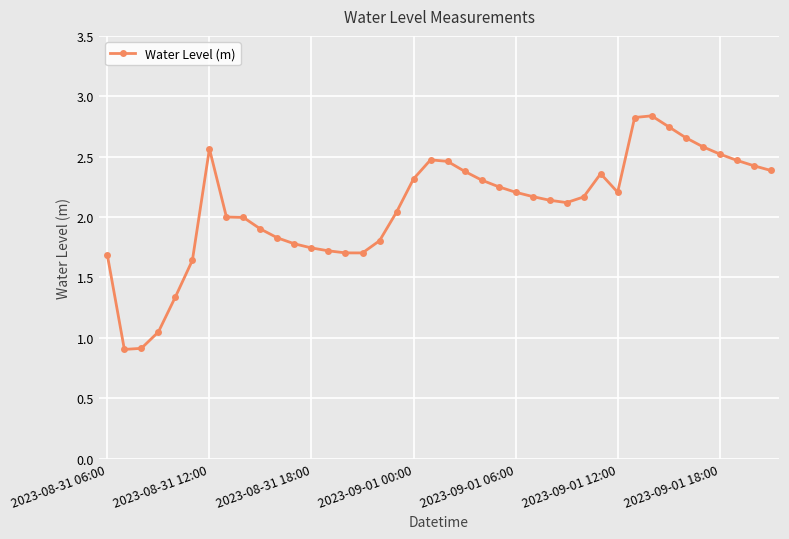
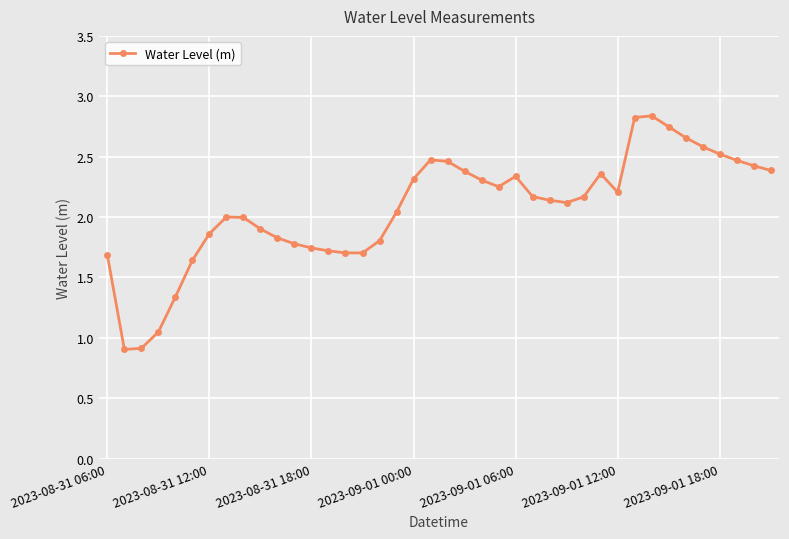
2023-08-31 12:00: 2.56 -> 1.86
2023-09-01 06:00: 2.21 -> 2.34
